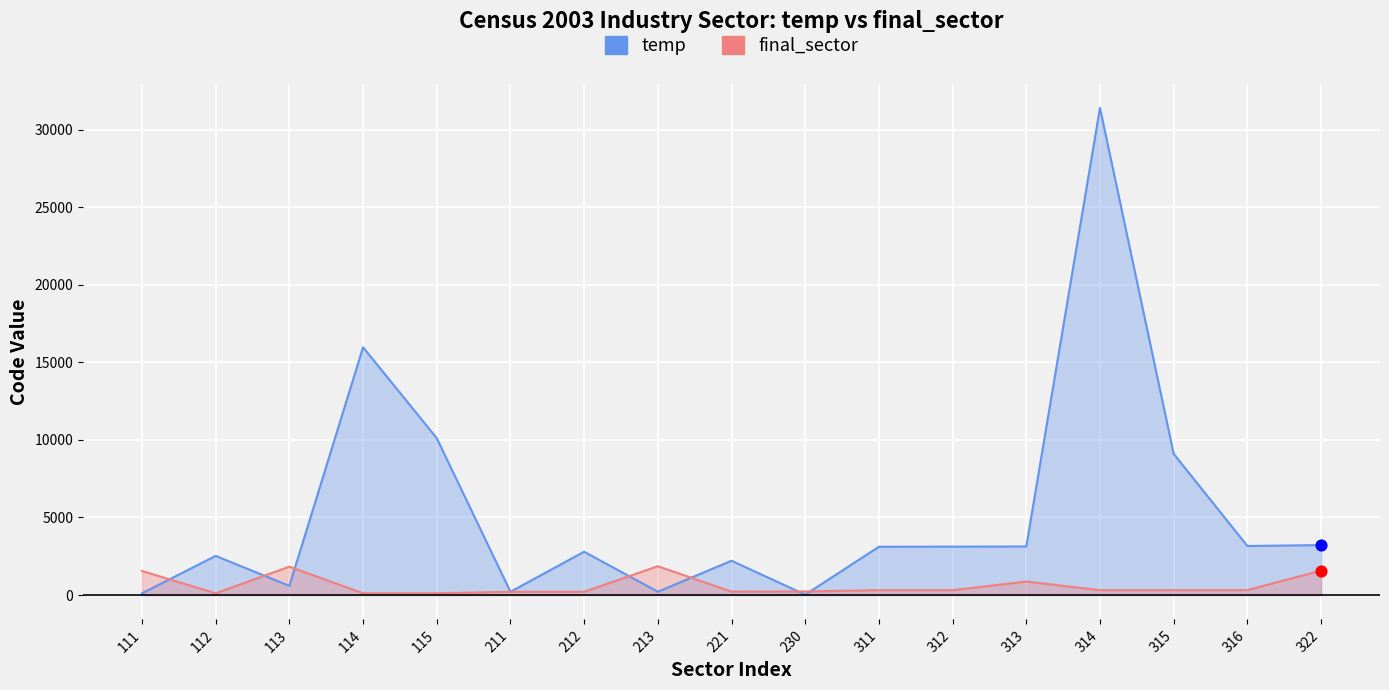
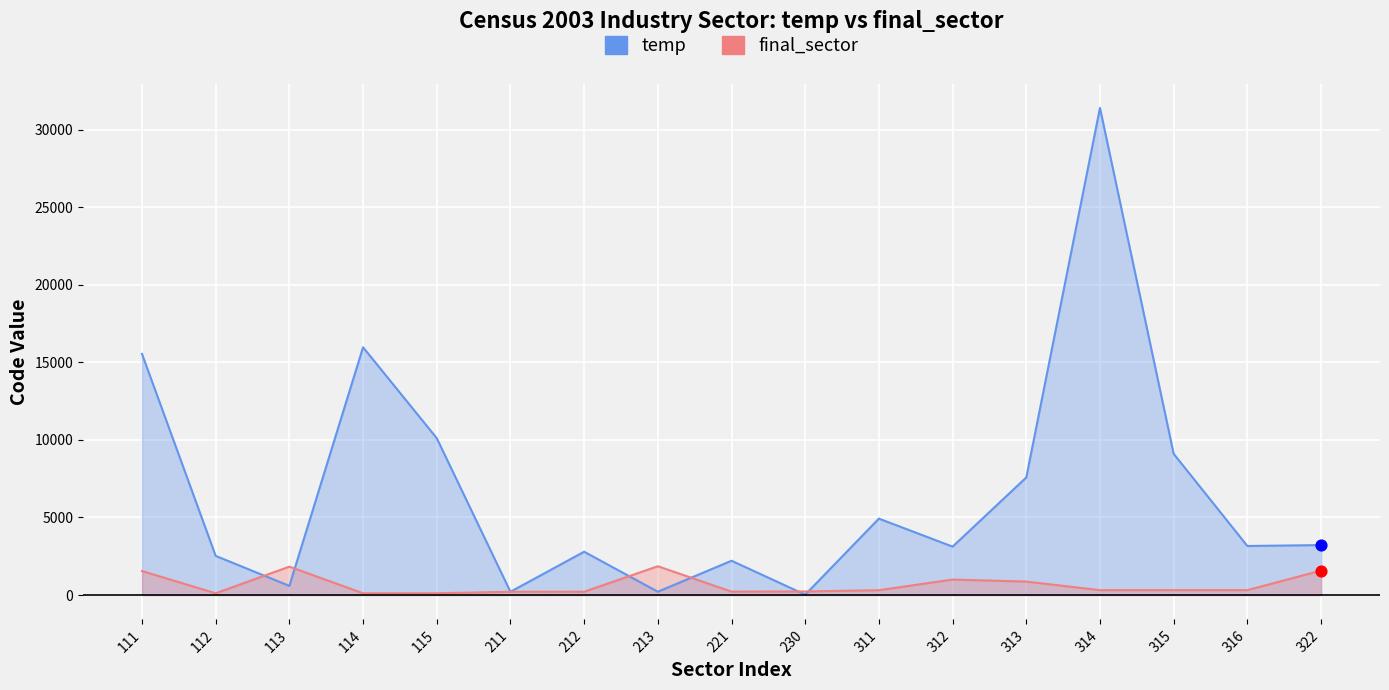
temp, 111: 100 -> 15500
temp, 311: 3100 -> 4900
final_sector, 312: 300 -> 1000
temp, 313: 3100 -> 7600
